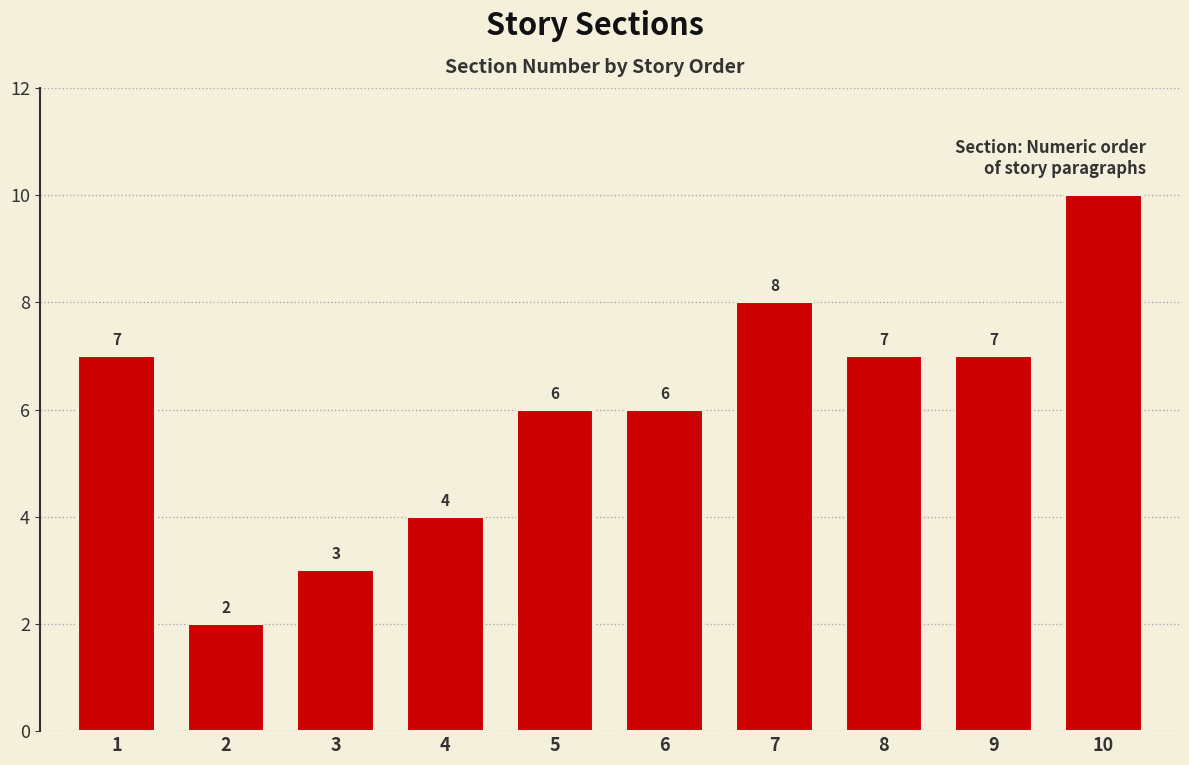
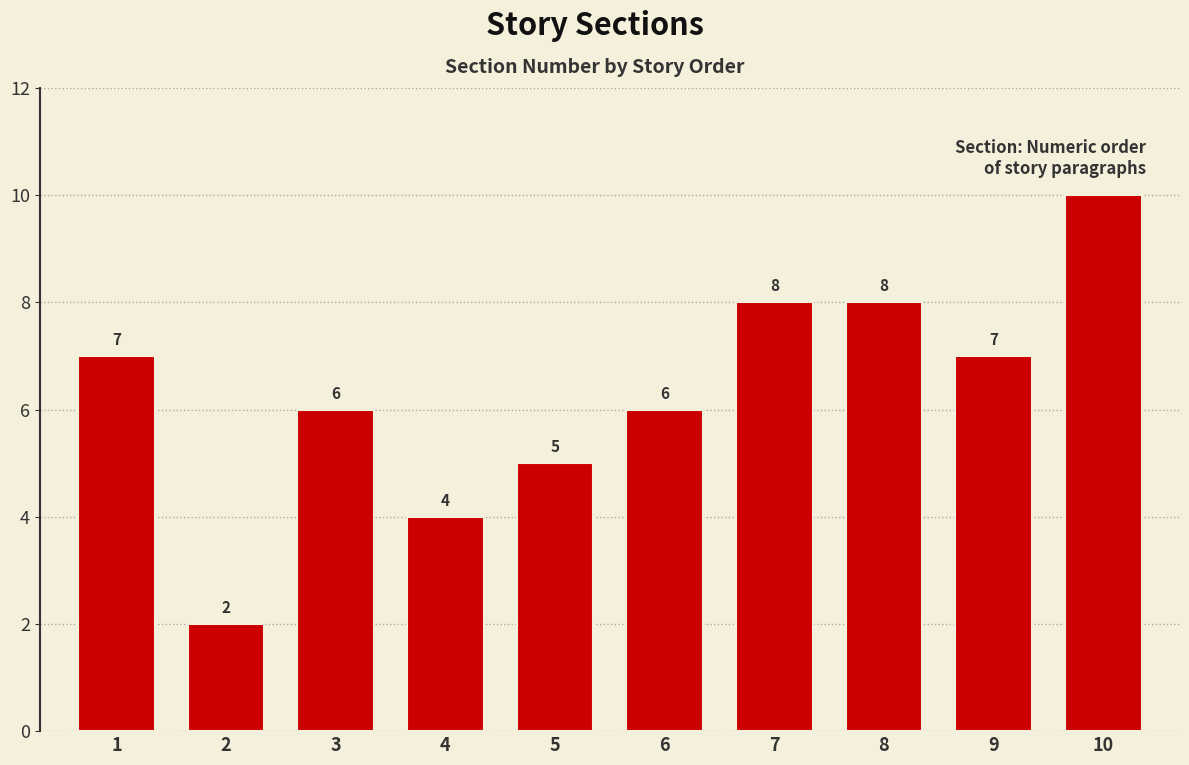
3: 3 -> 6
5: 6 -> 5
8: 7 -> 8
